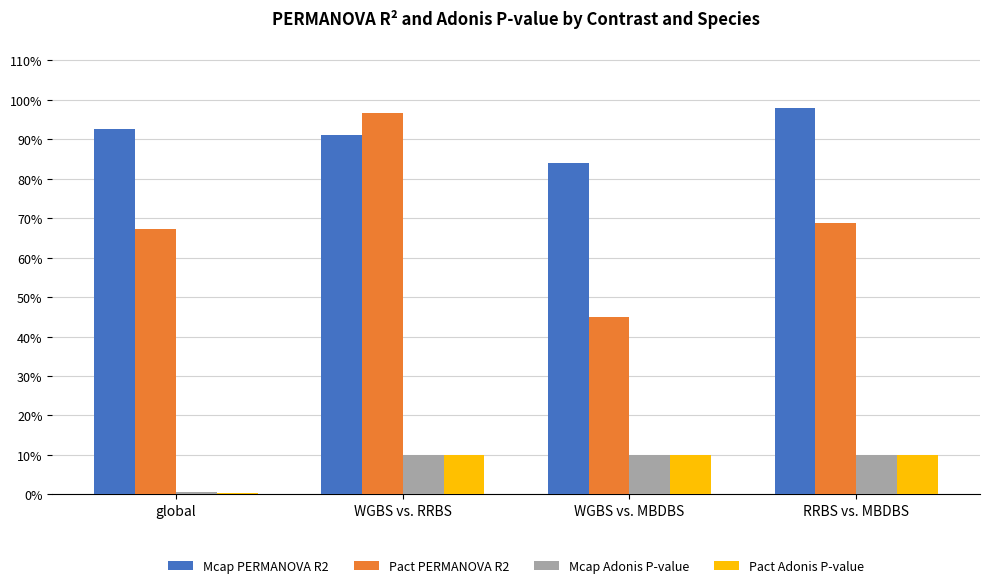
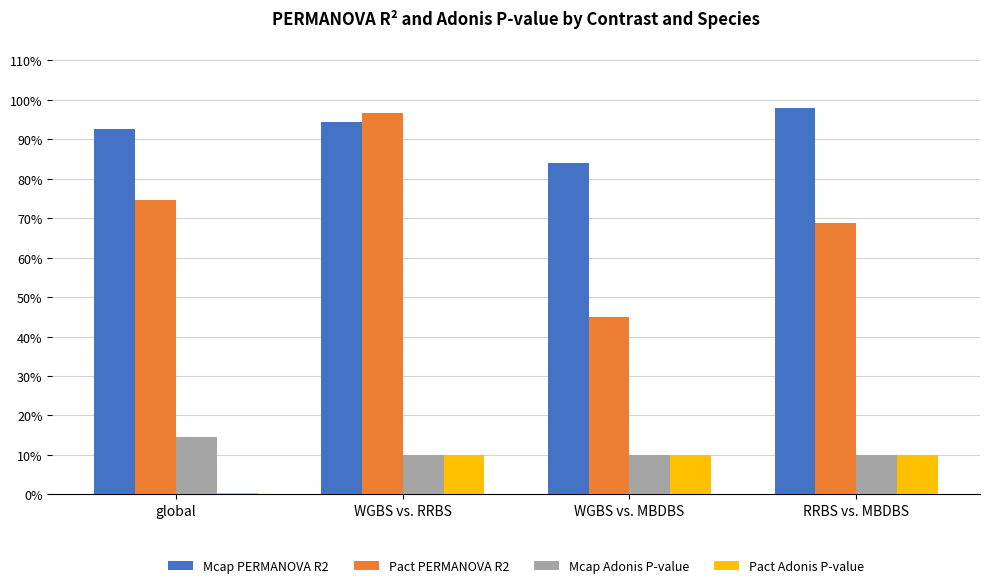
Pact PERMANOVA R2, global: 67% -> 75%
Mcap Adonis P-value, global: 1% -> 14%
Mcap PERMANOVA R2, WGBS vs. RRBS: 91% -> 94%
